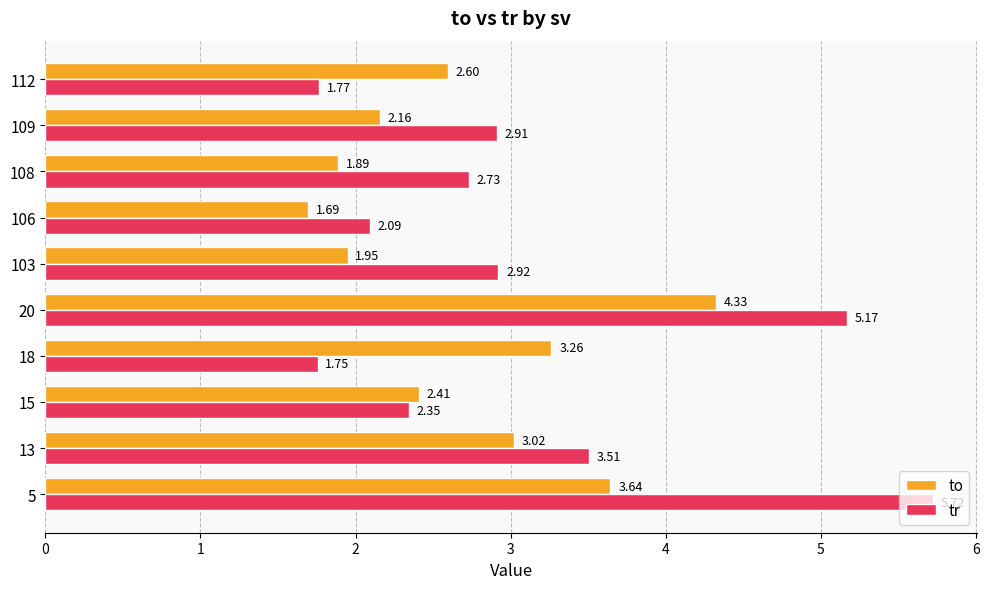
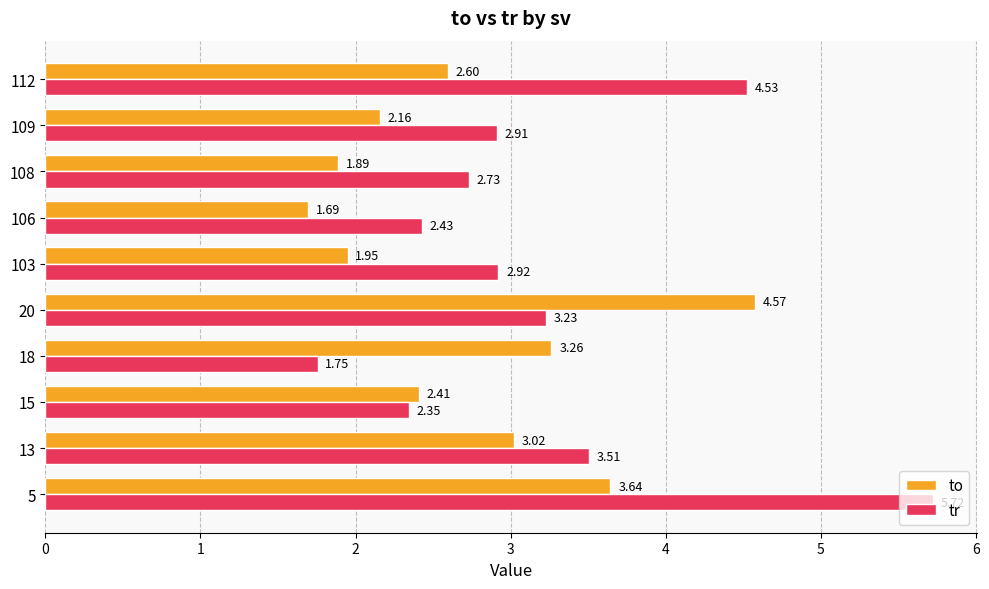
tr, 112: 1.77 -> 4.53
tr, 106: 2.09 -> 2.43
to, 20: 4.33 -> 4.57
tr, 20: 5.17 -> 3.23
